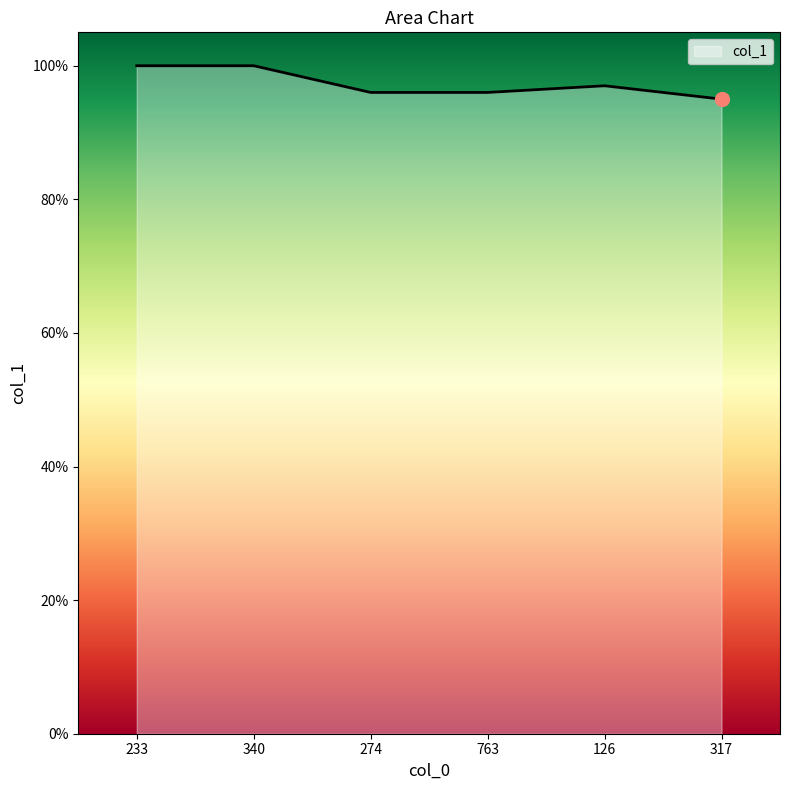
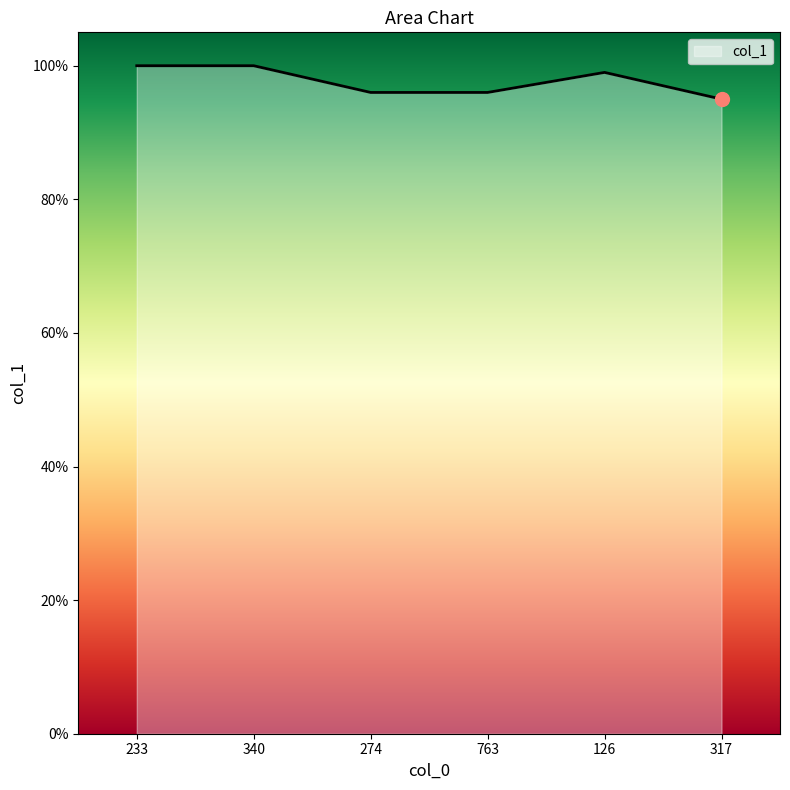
col_1, 126: 97% -> 99%
